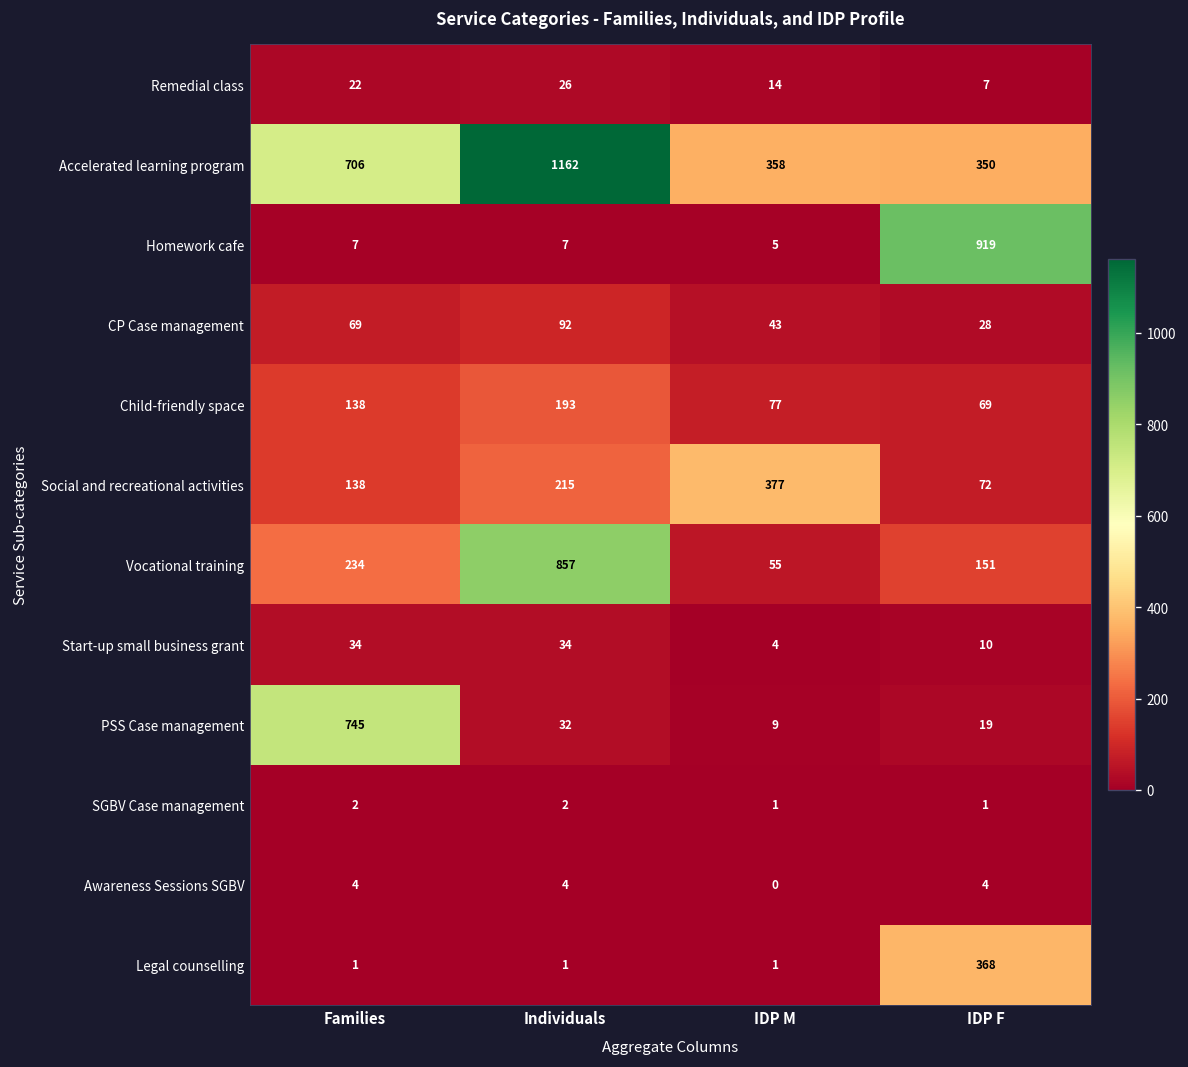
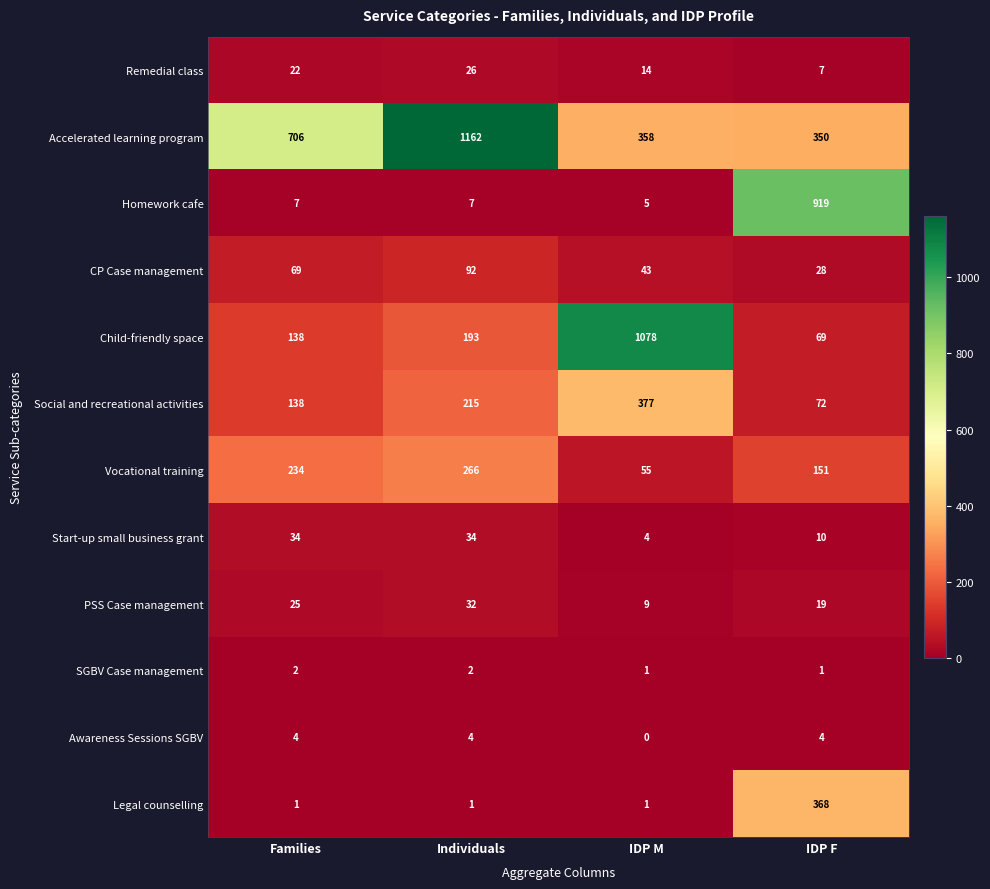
Child-friendly space, IDP M: 77 -> 1078
Vocational training, Individuals: 857 -> 266
PSS Case management, Families: 745 -> 25
